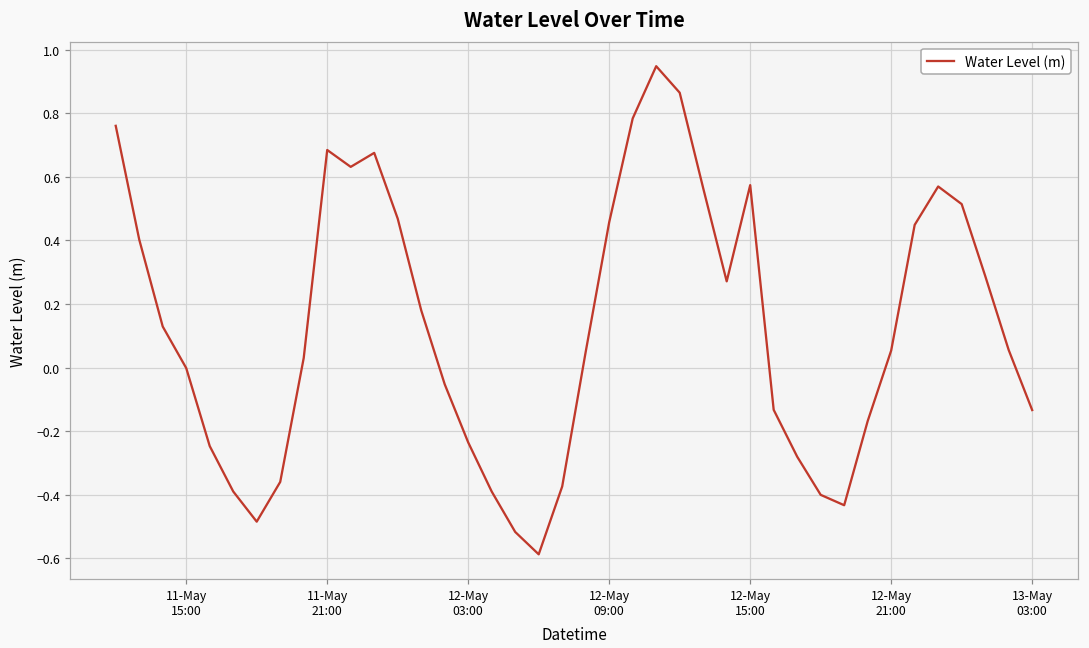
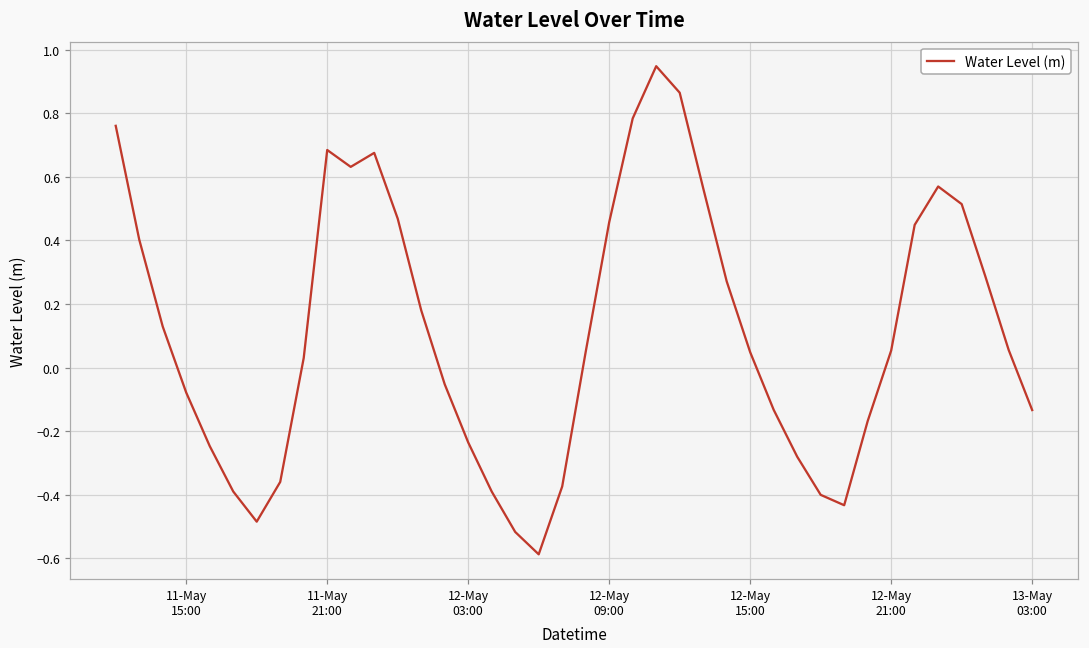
11-May 15:00: 0.00 -> -0.08
12-May 15:00: 0.57 -> 0.05
